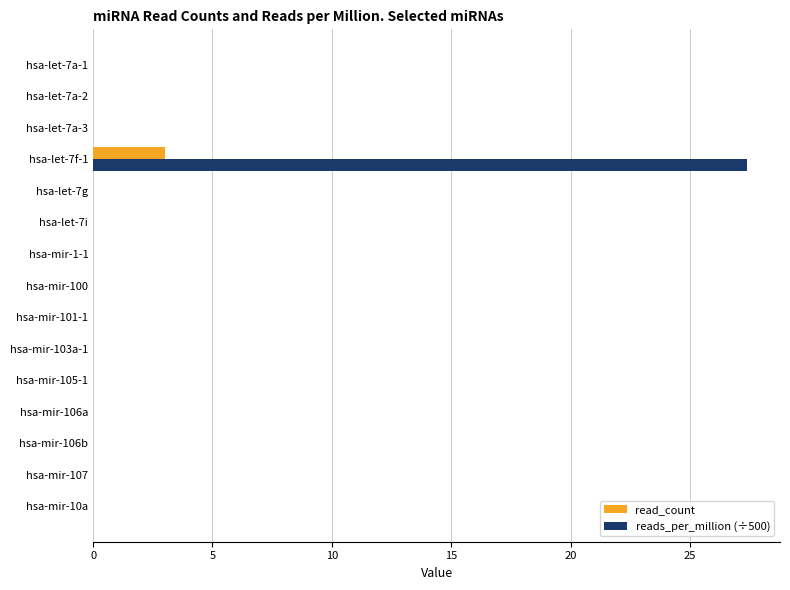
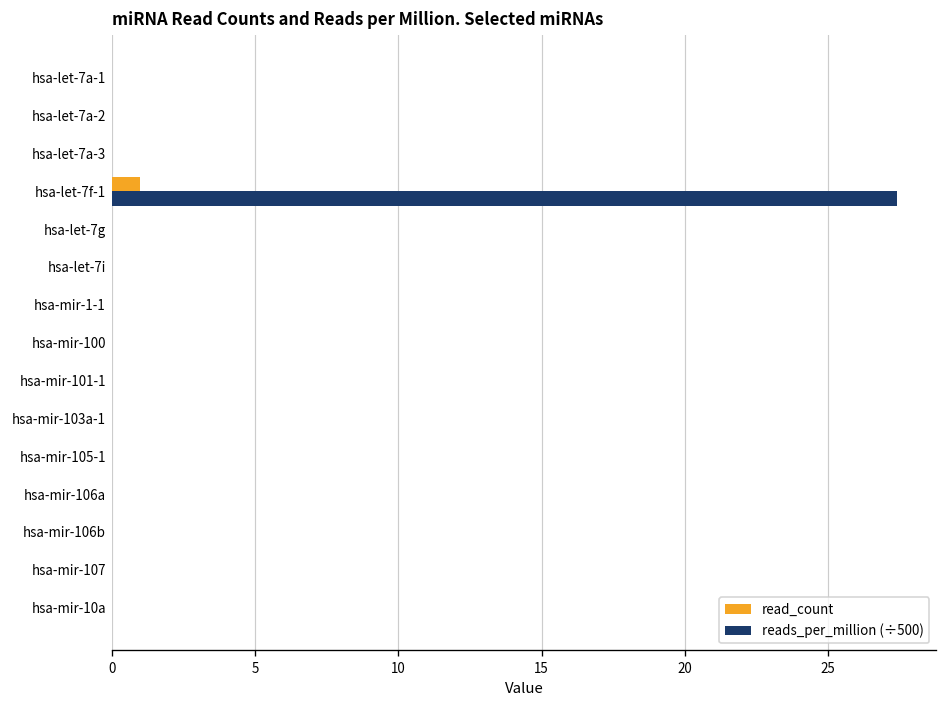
read_count, hsa-let-7f-1: 3 -> 1
